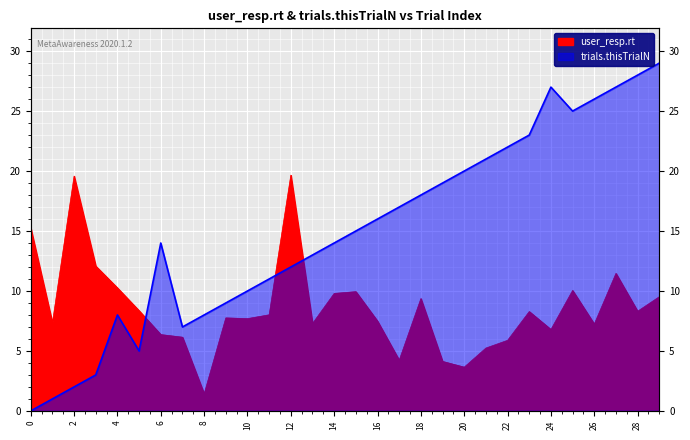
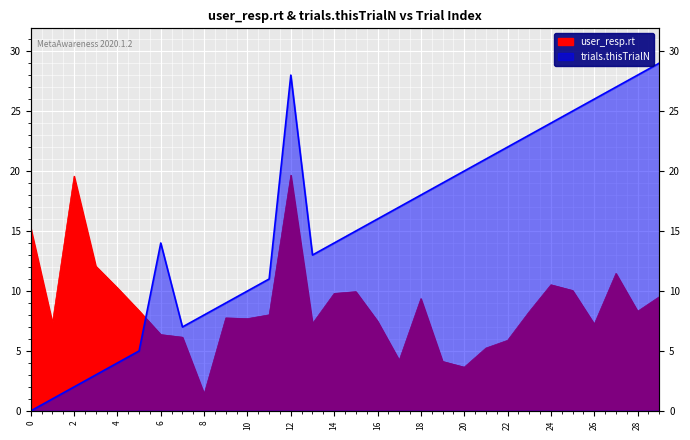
trials.thisTrialN, 4: 8 -> 4
trials.thisTrialN, 12: 12 -> 28
user_resp.rt, 24: 6.8 -> 10.5
trials.thisTrialN, 24: 27 -> 24
